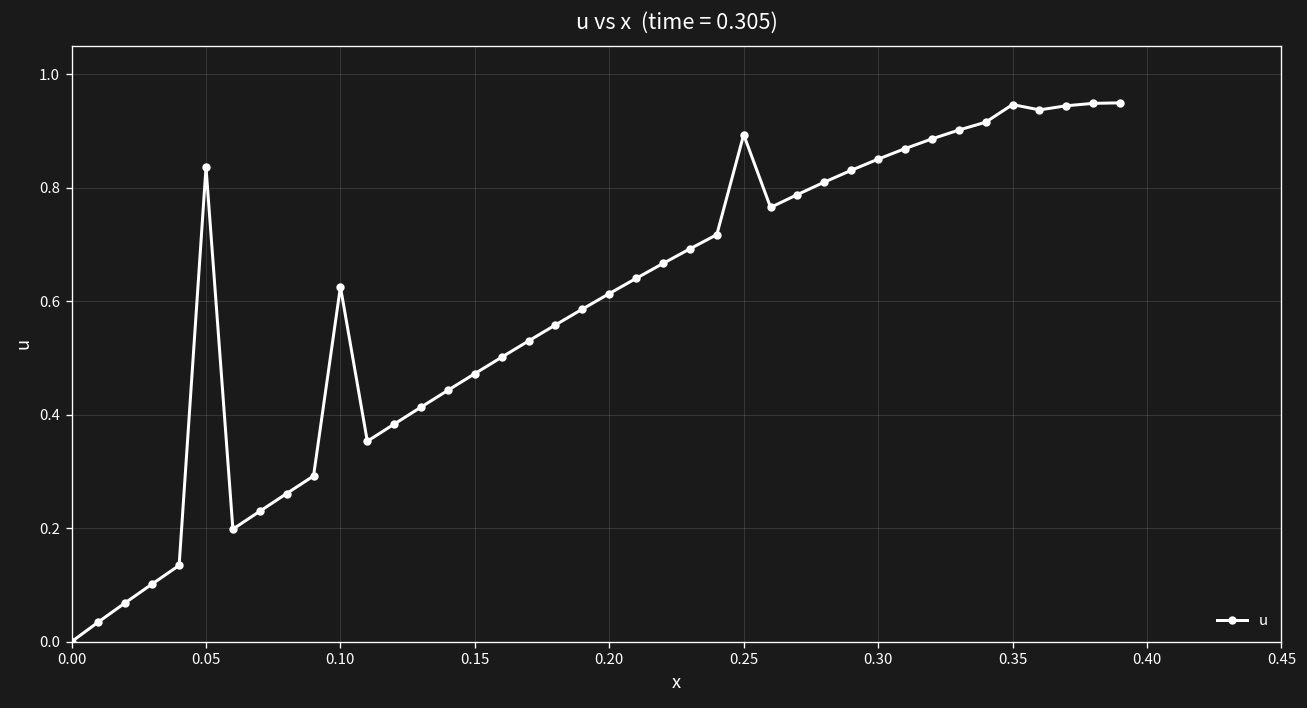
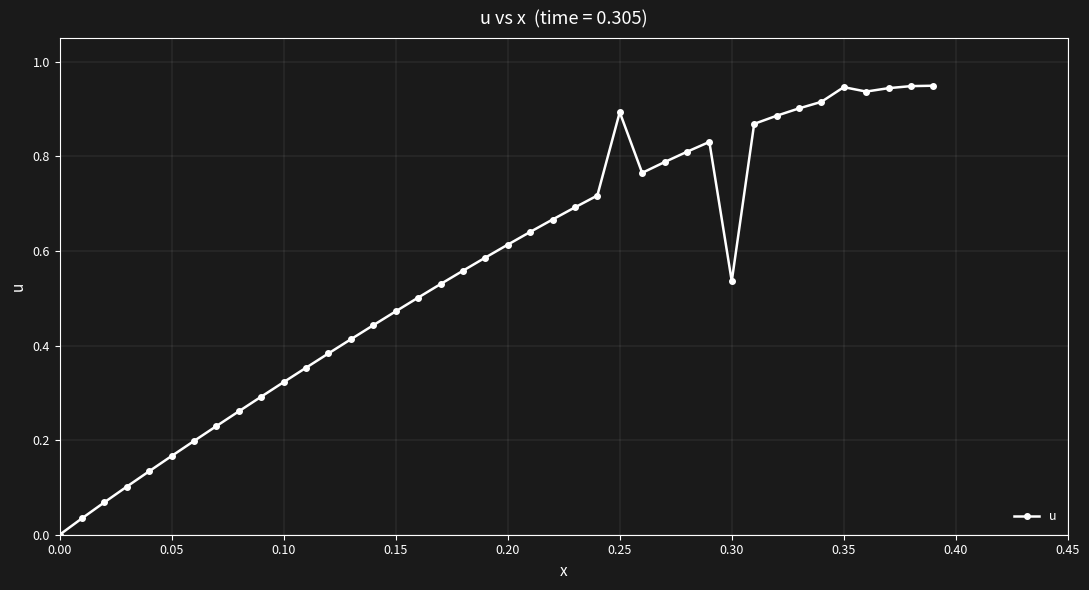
0.05: 0.84 -> 0.17
0.10: 0.63 -> 0.32
0.30: 0.85 -> 0.54
